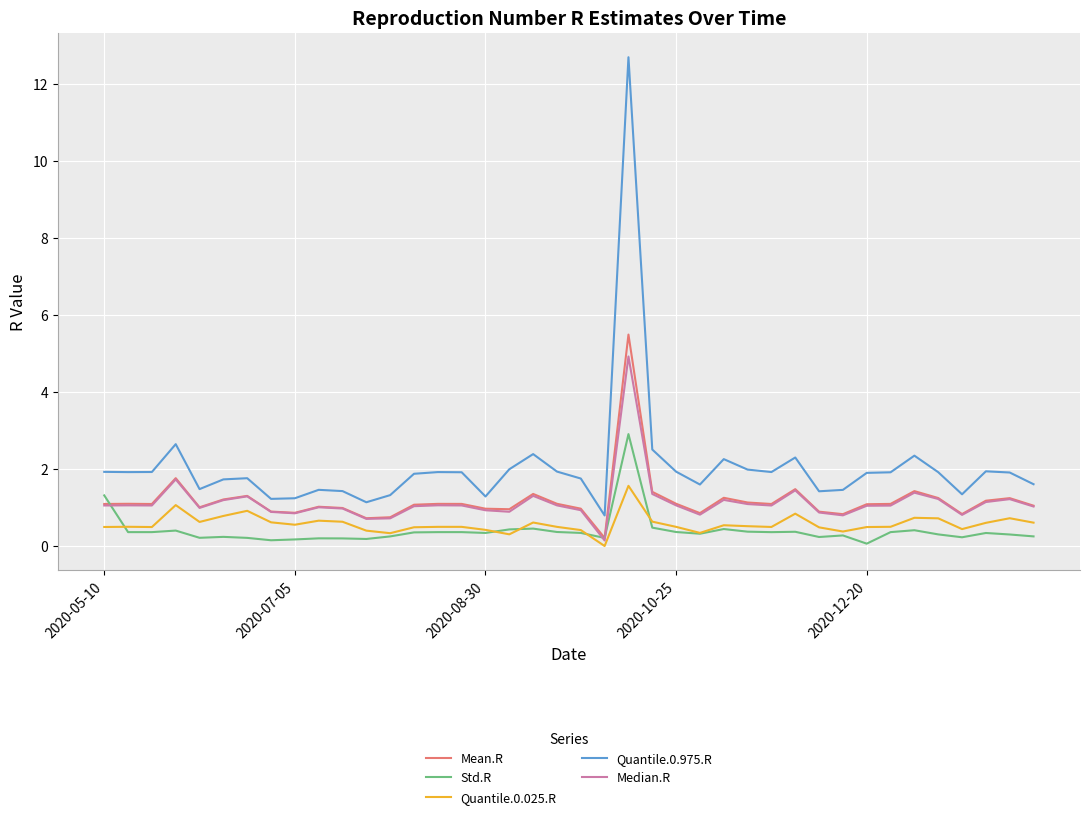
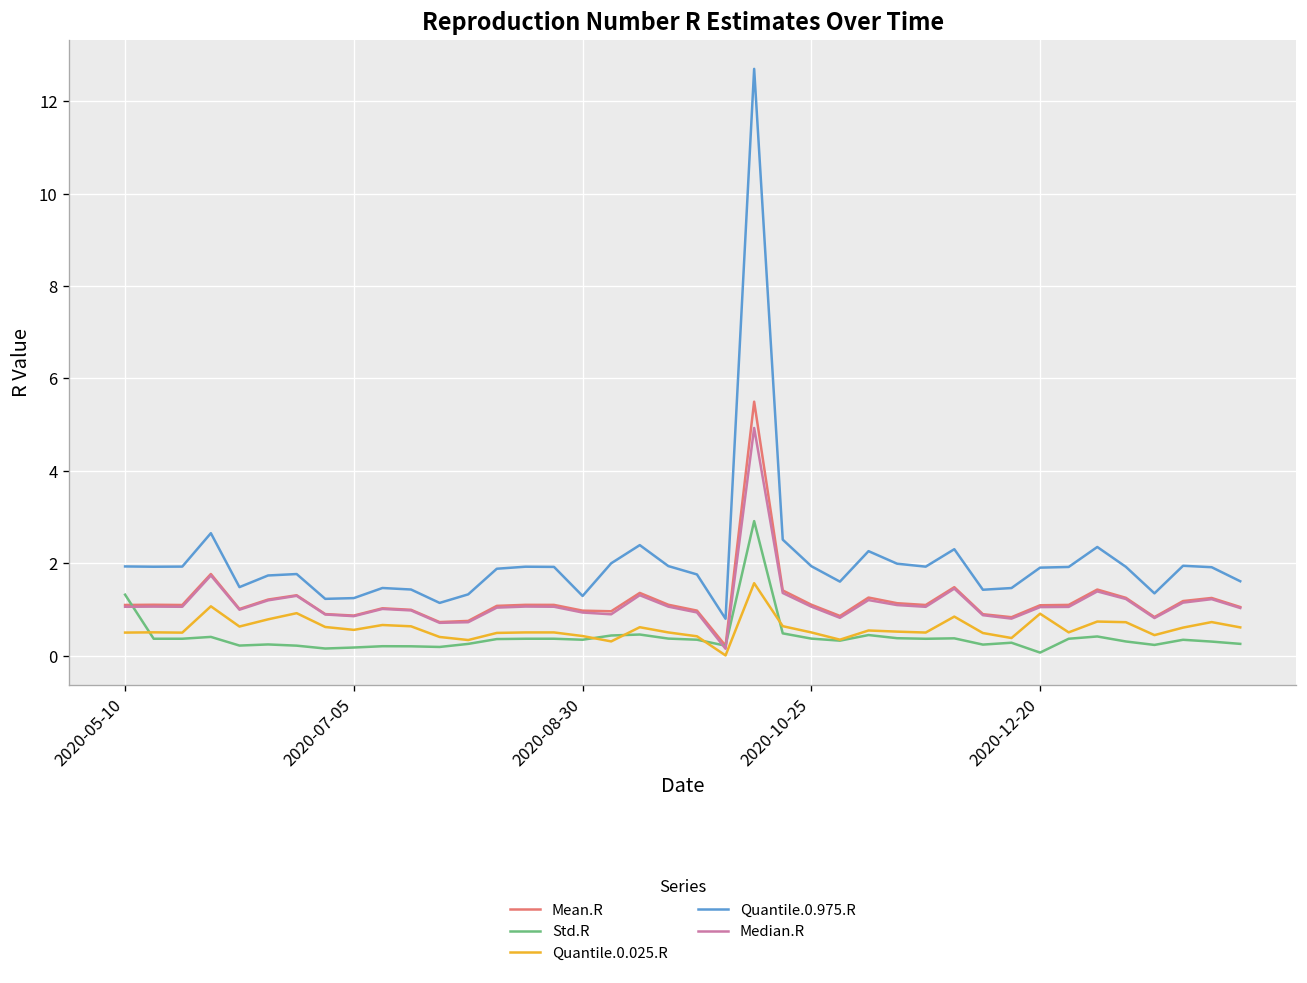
Quantile.0.025.R, 2020-12-20: 0.5 -> 0.9
